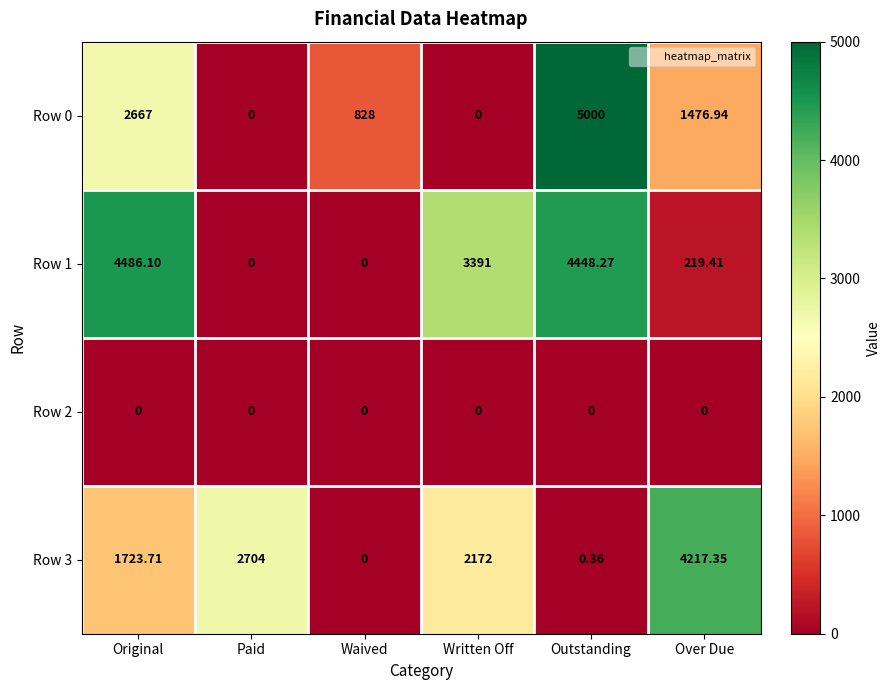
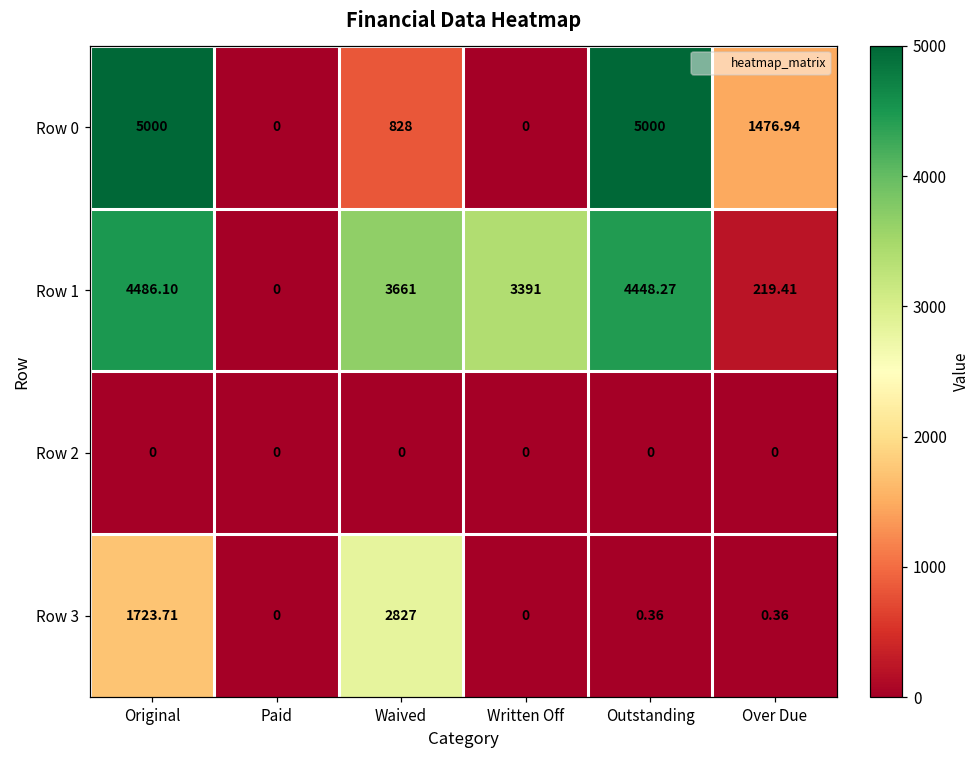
Row 0, Original: 2667 -> 5000
Row 1, Waived: 0 -> 3661
Row 3, Paid: 2704 -> 0
Row 3, Waived: 0 -> 2827
Row 3, Written Off: 2172 -> 0
Row 3, Over Due: 4217.35 -> 0.36
